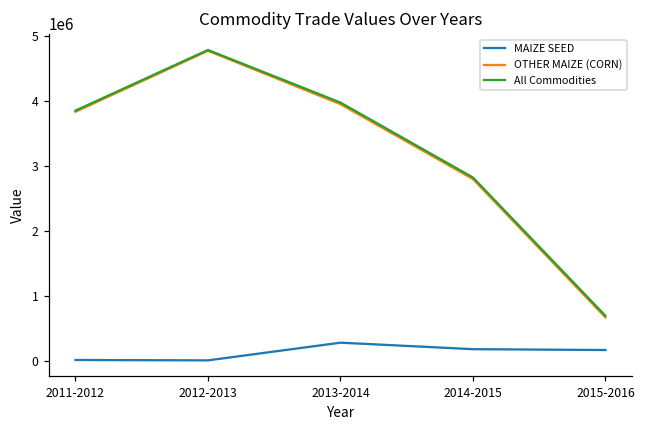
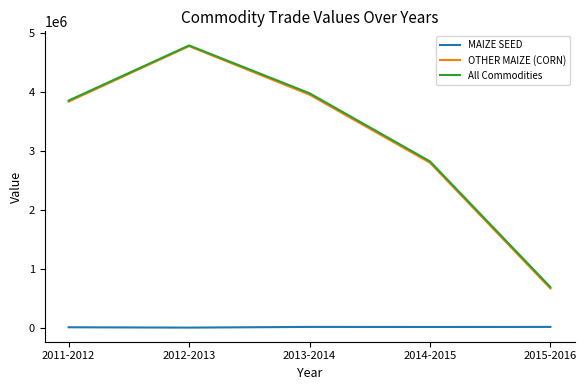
MAIZE SEED, 2013-2014: 300000 -> 0
MAIZE SEED, 2014-2015: 200000 -> 0
MAIZE SEED, 2015-2016: 200000 -> 0
